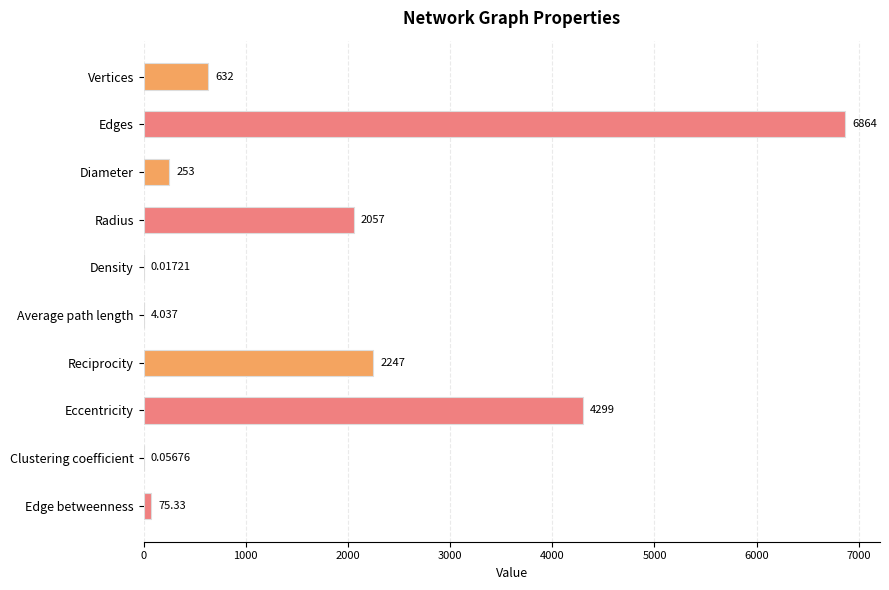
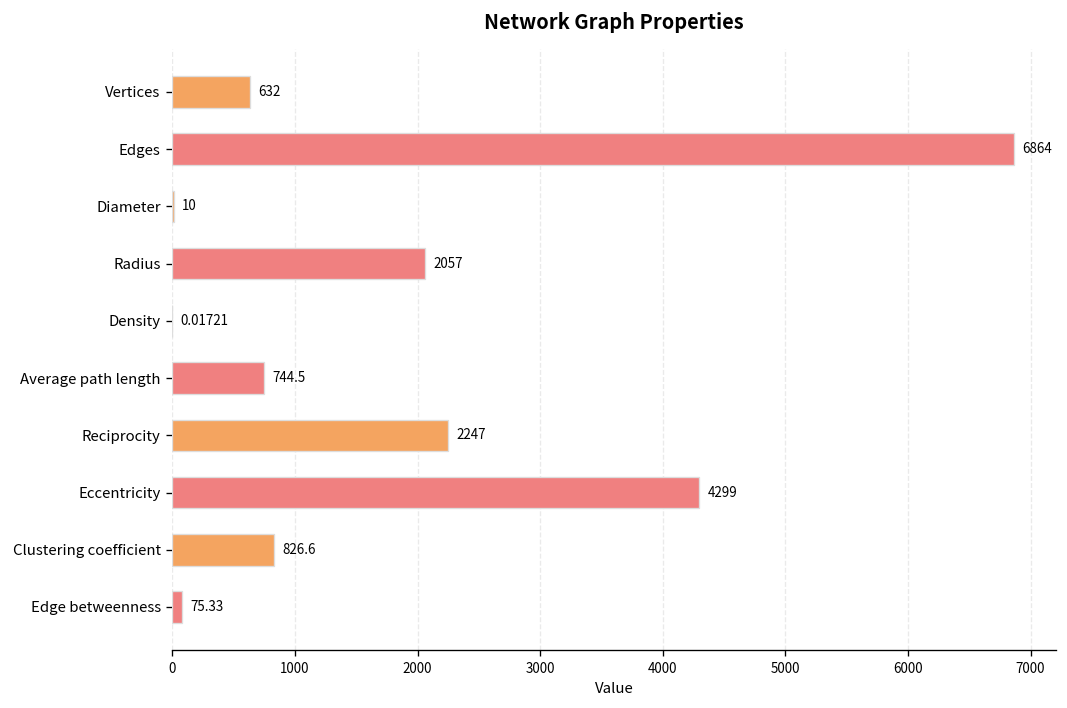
Diameter: 253 -> 10
Average path length: 4.037 -> 744.5
Clustering coefficient: 0.05676 -> 826.6
